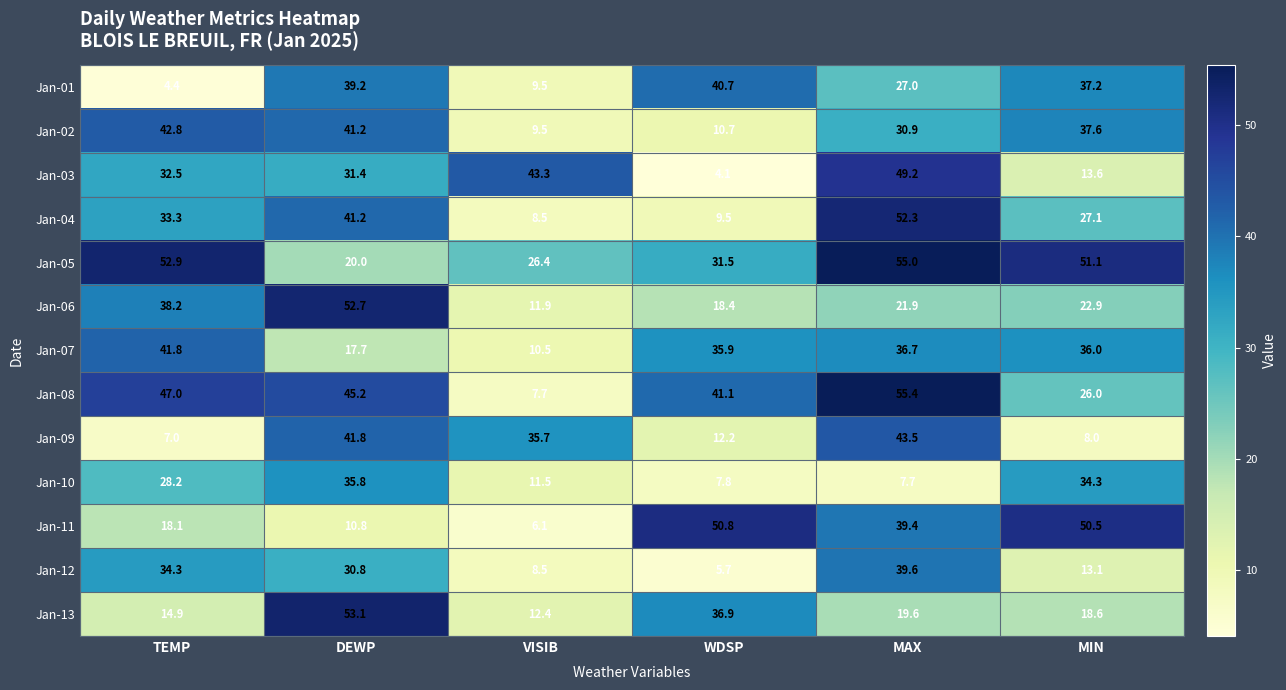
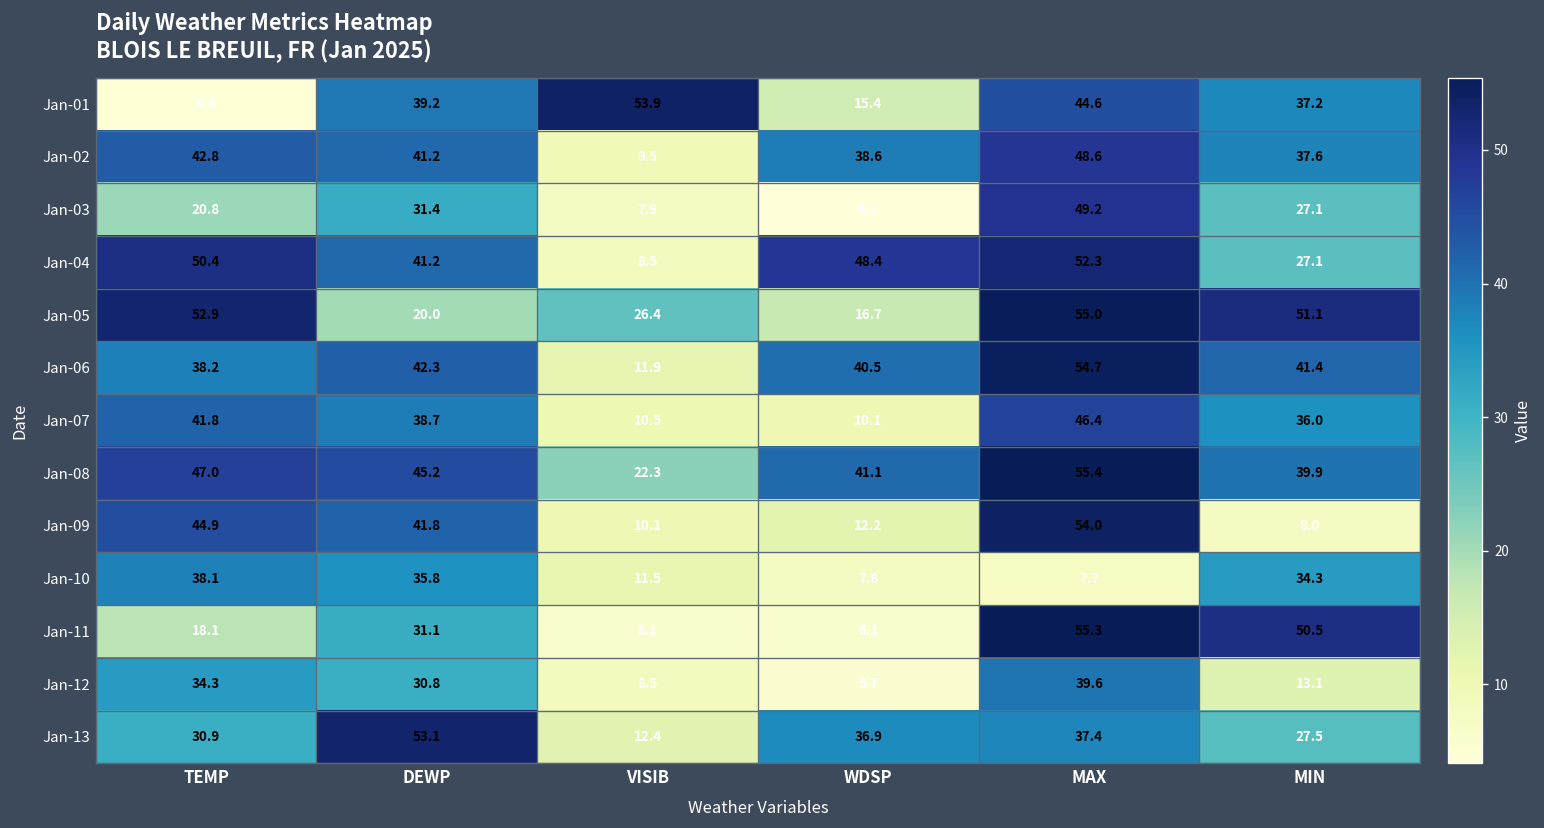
Jan-01, VISIB: 9.5 -> 53.9
Jan-01, WDSP: 40.7 -> 15.4
Jan-01, MAX: 27.0 -> 44.6
Jan-02, WDSP: 10.7 -> 38.6
Jan-02, MAX: 30.9 -> 48.6
Jan-03, TEMP: 32.5 -> 20.8
Jan-03, VISIB: 43.3 -> 7.9
Jan-03, MIN: 13.6 -> 27.1
Jan-04, TEMP: 33.3 -> 50.4
Jan-04, WDSP: 9.5 -> 48.4
Jan-05, WDSP: 31.5 -> 16.7
Jan-06, DEWP: 52.7 -> 42.3
Jan-06, WDSP: 18.4 -> 40.5
Jan-06, MAX: 21.9 -> 54.7
Jan-06, MIN: 22.9 -> 41.4
Jan-07, DEWP: 17.7 -> 38.7
Jan-07, WDSP: 35.9 -> 10.1
Jan-07, MAX: 36.7 -> 46.4
Jan-08, VISIB: 7.7 -> 22.3
Jan-08, MIN: 26.0 -> 39.9
Jan-09, TEMP: 7.0 -> 44.9
Jan-09, VISIB: 35.7 -> 10.1
Jan-09, MAX: 43.5 -> 54.0
Jan-10, TEMP: 28.2 -> 38.1
Jan-11, DEWP: 10.8 -> 31.1
Jan-11, WDSP: 50.8 -> 6.1
Jan-11, MAX: 39.4 -> 55.3
Jan-13, TEMP: 14.9 -> 30.9
Jan-13, MAX: 19.6 -> 37.4
Jan-13, MIN: 18.6 -> 27.5
